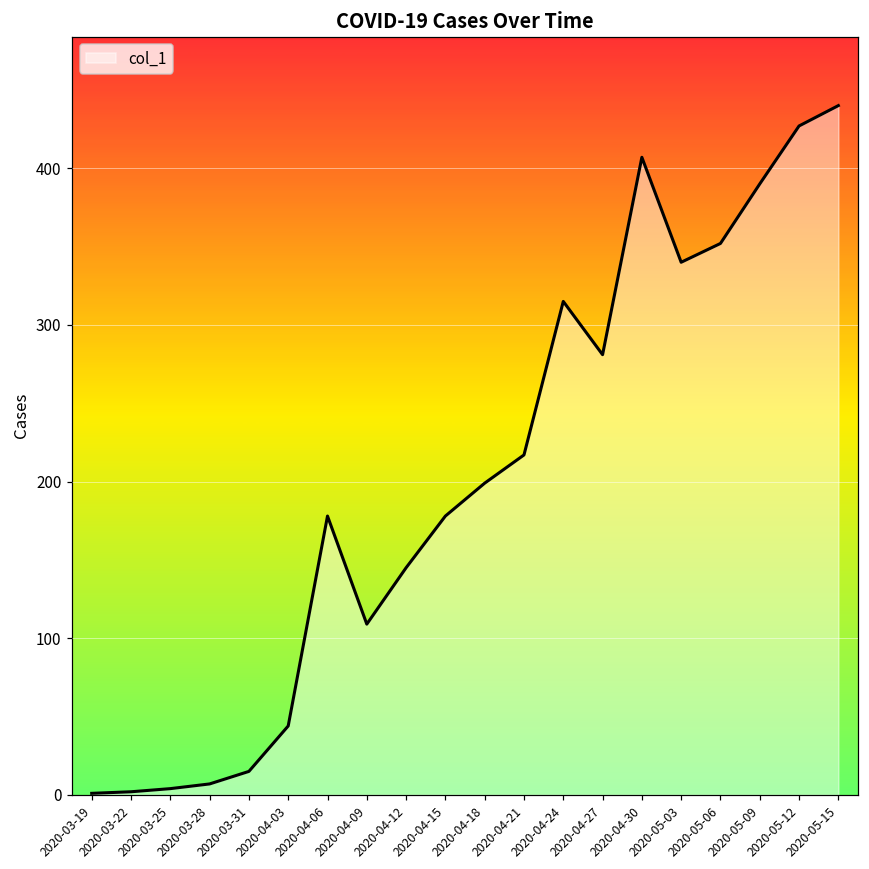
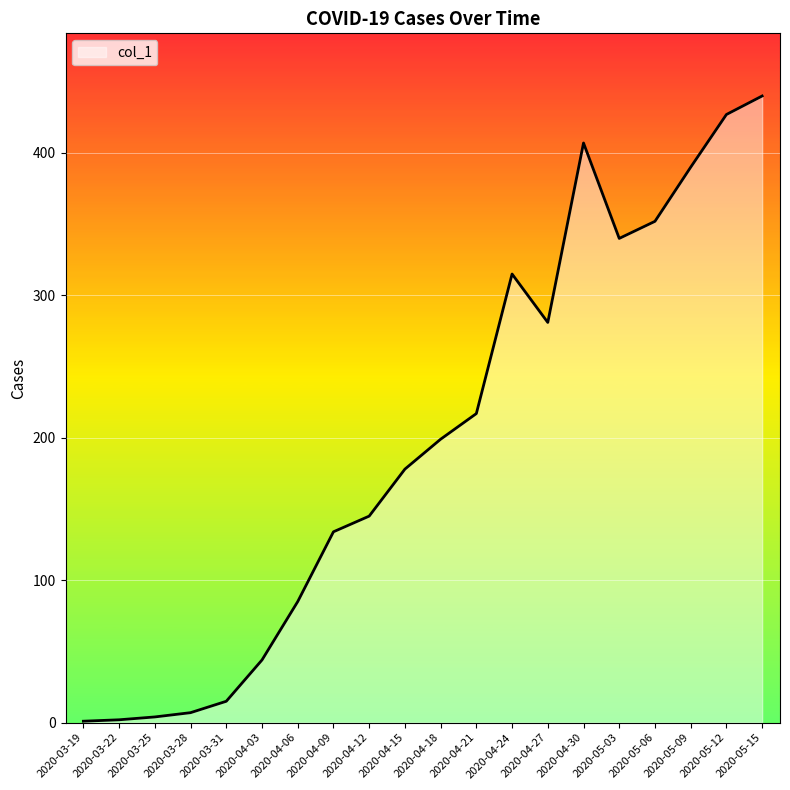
2020-04-06: 178 -> 85
2020-04-09: 109 -> 134
